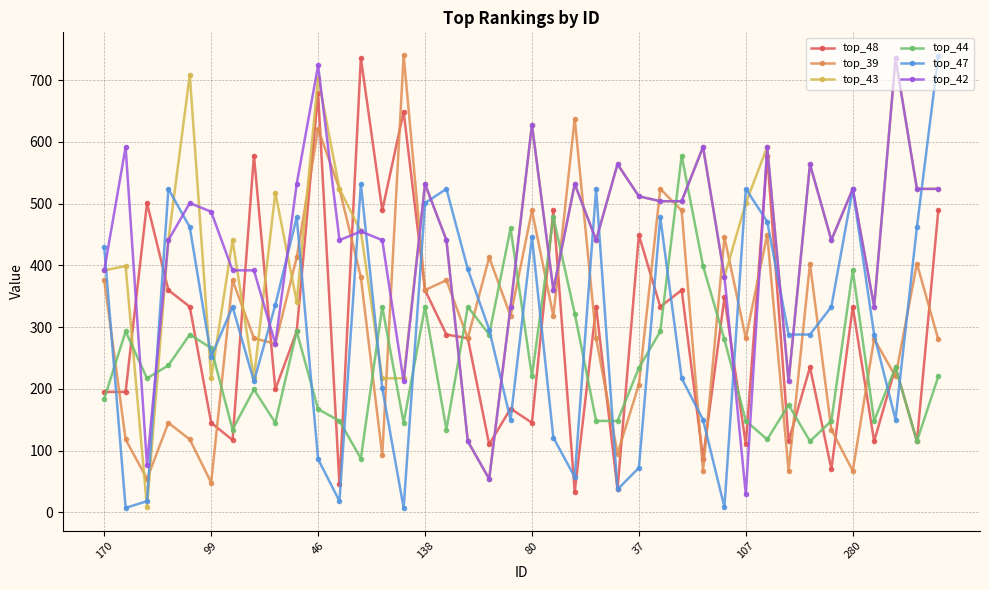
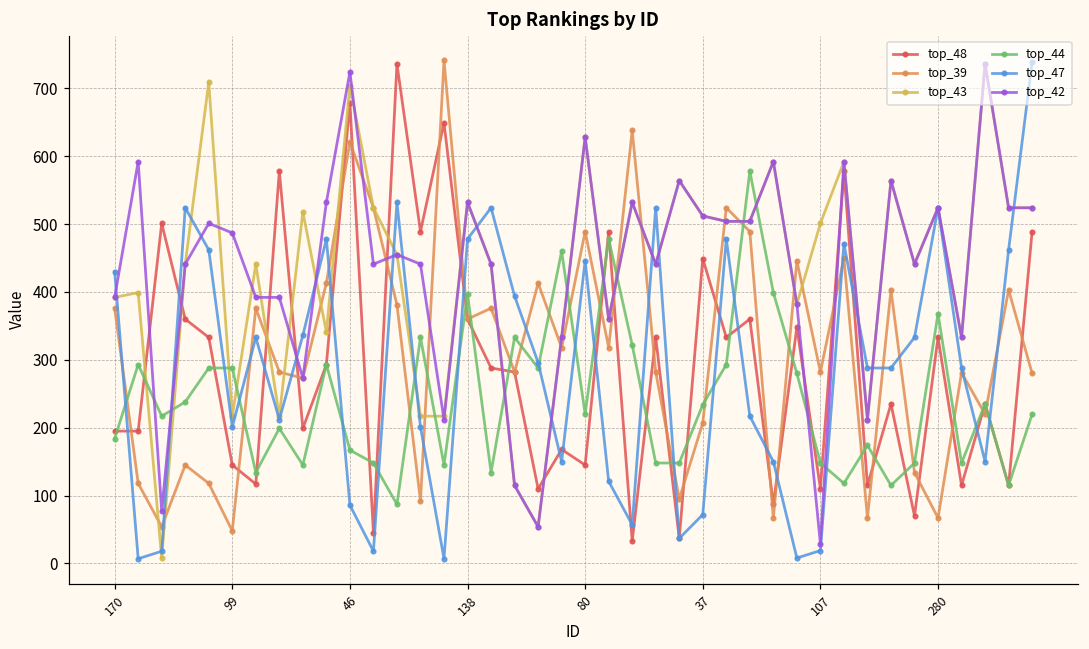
top_44, 99: 270 -> 290
top_47, 99: 250 -> 200
top_44, 138: 330 -> 400
top_47, 138: 500 -> 480
top_47, 107: 520 -> 20
top_44, 280: 390 -> 370
